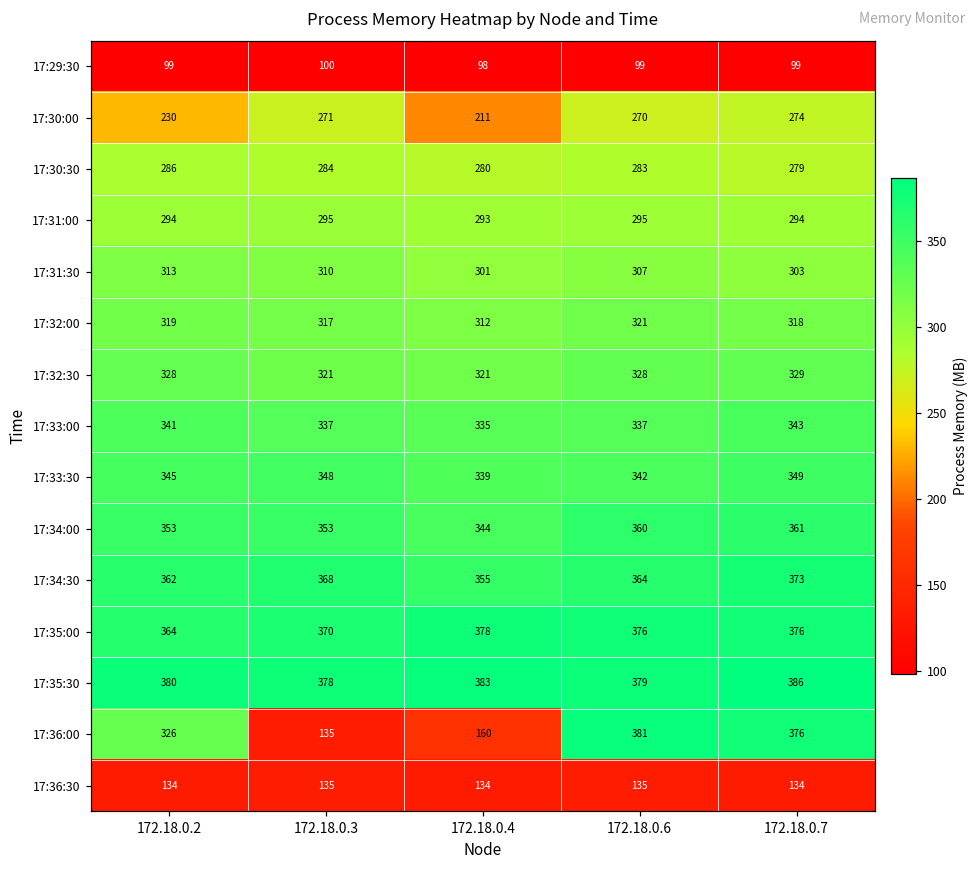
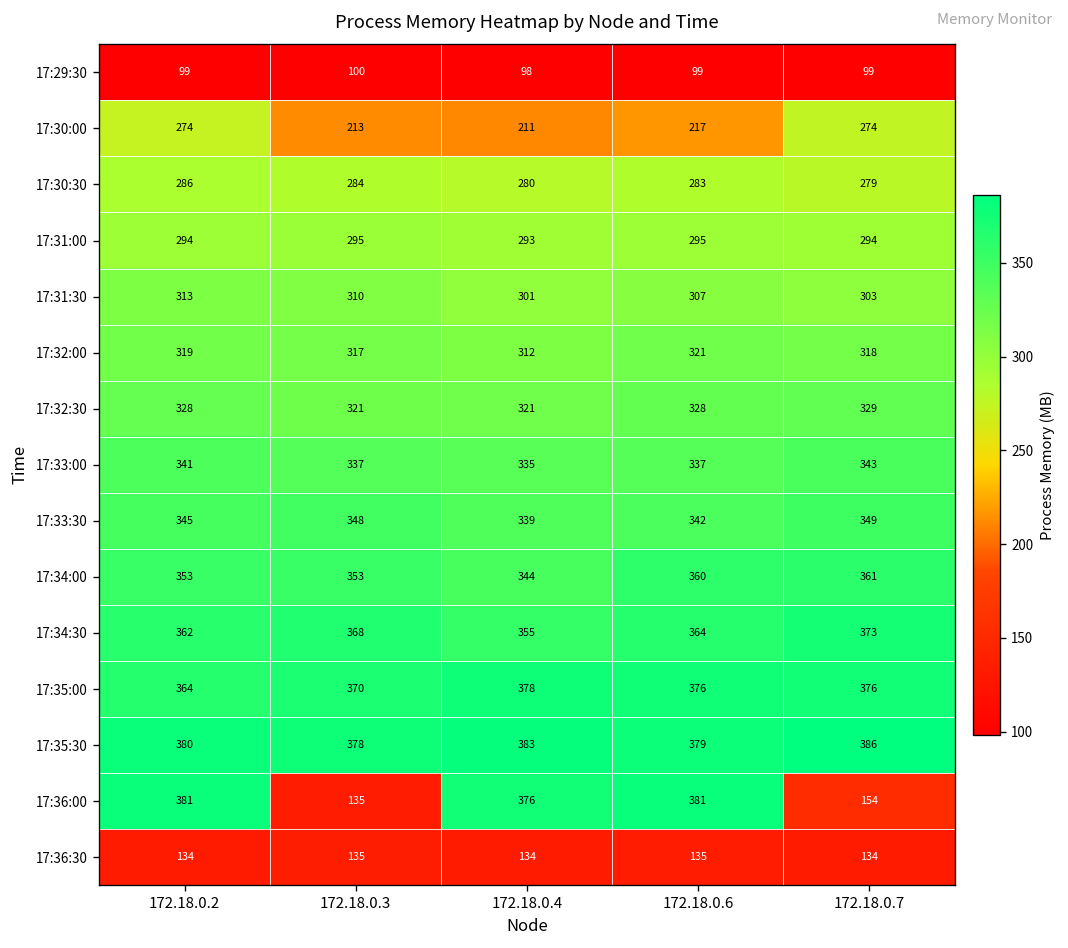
17:30:00, 172.18.0.2: 230 -> 274
17:30:00, 172.18.0.3: 271 -> 213
17:30:00, 172.18.0.6: 270 -> 217
17:36:00, 172.18.0.2: 326 -> 381
17:36:00, 172.18.0.4: 160 -> 376
17:36:00, 172.18.0.7: 376 -> 154
